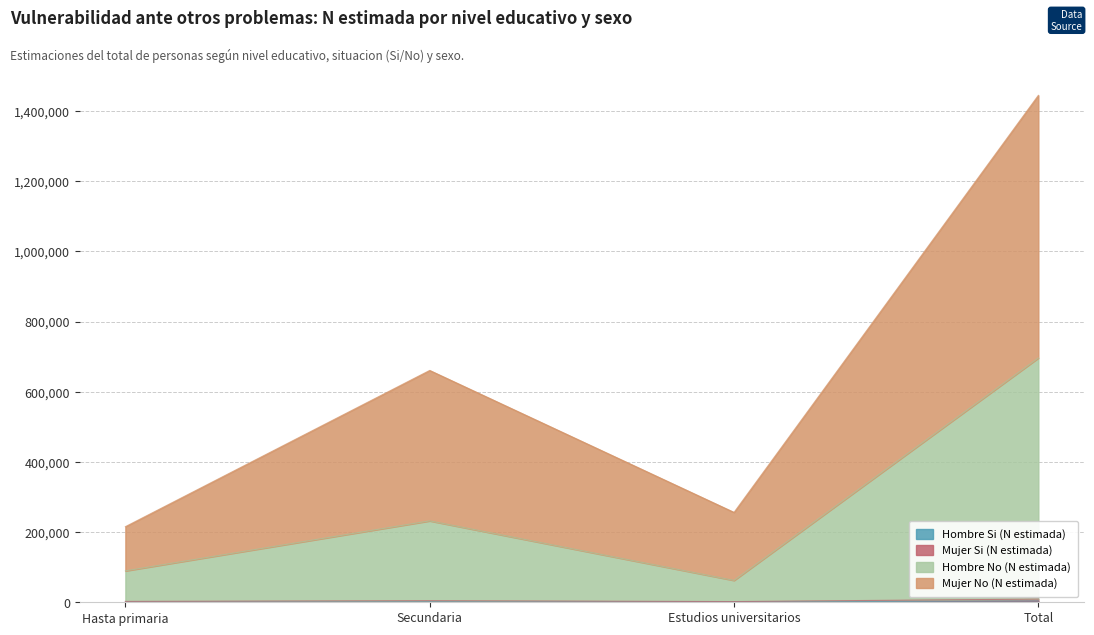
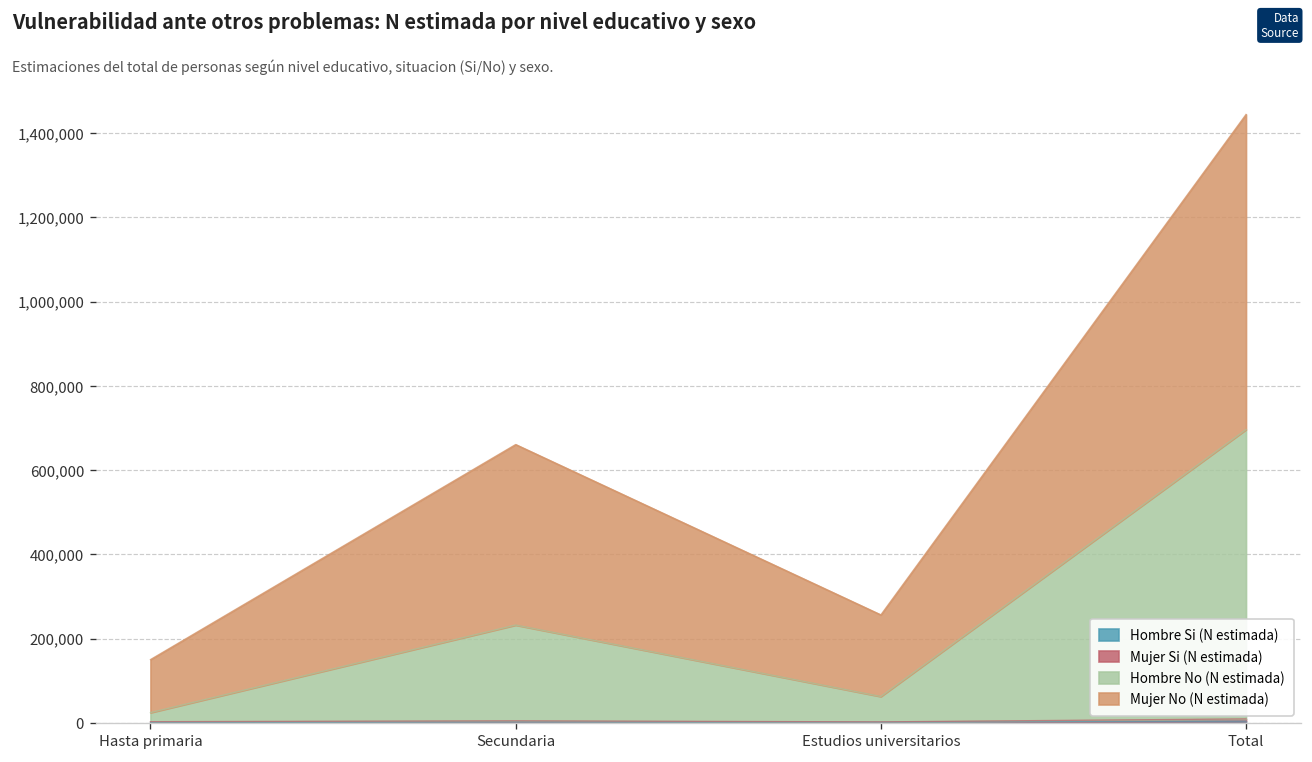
Hombre No (N estimada), Hasta primaria: 90,000 -> 20,000
